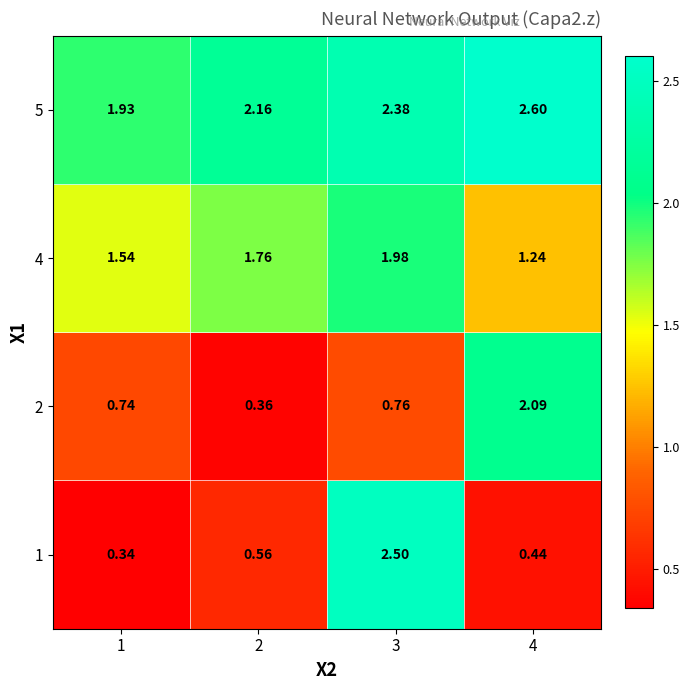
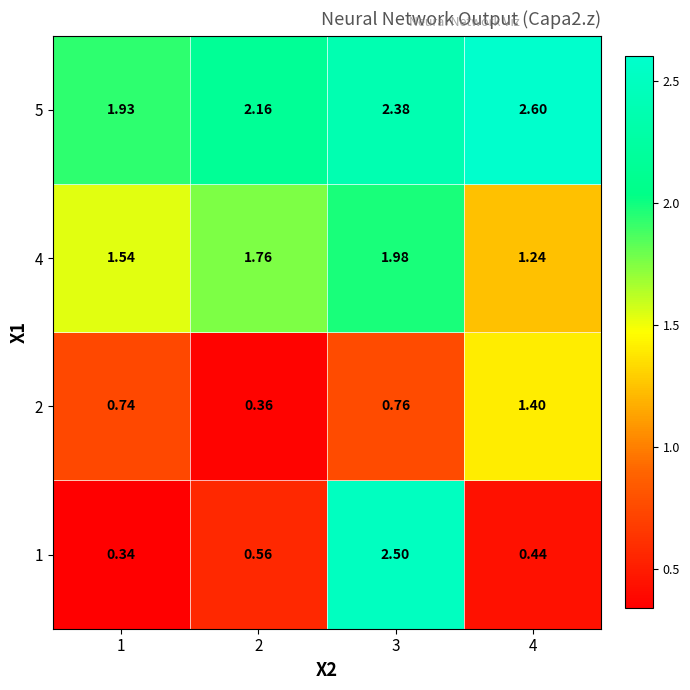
2, 4: 2.09 -> 1.40
